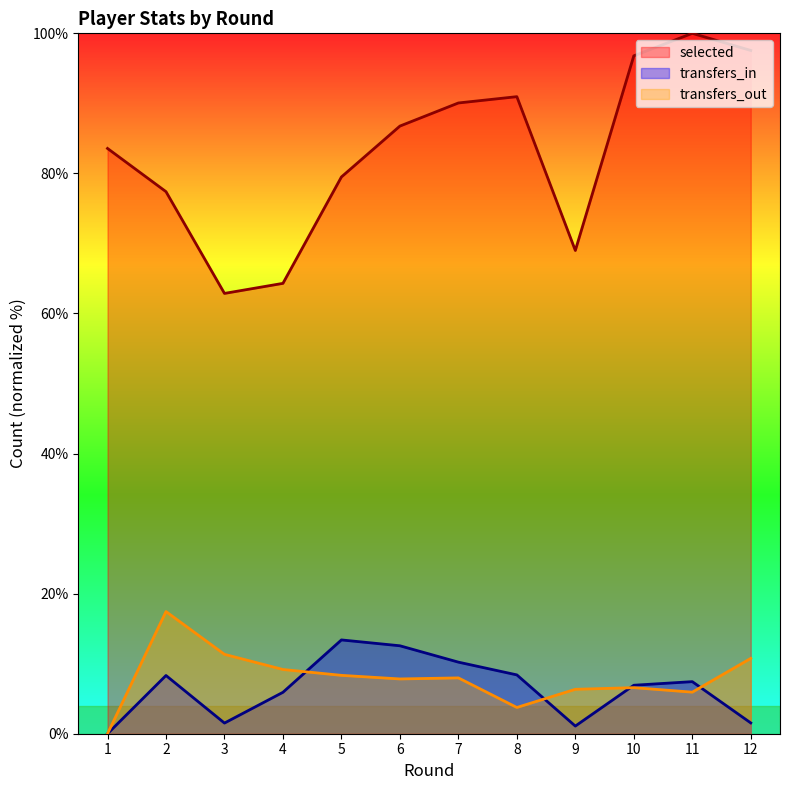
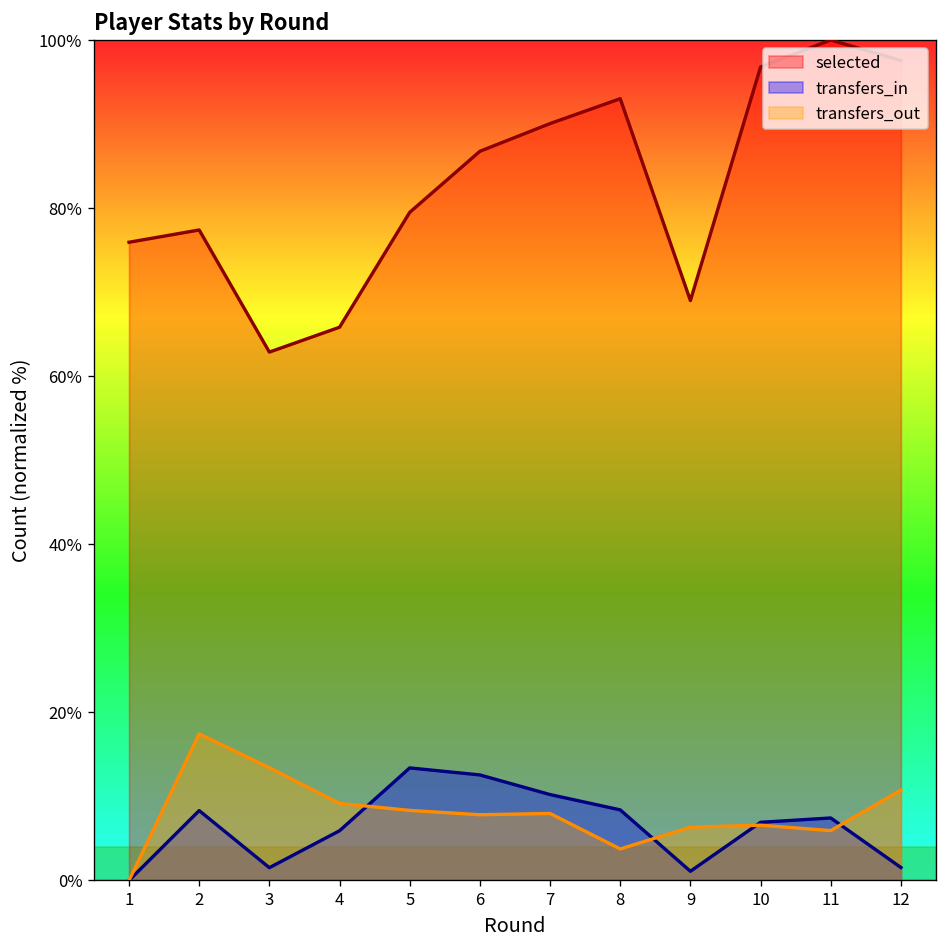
selected, 1: 84% -> 76%
transfers_out, 3: 11% -> 13%
selected, 4: 64% -> 66%
selected, 8: 91% -> 93%
